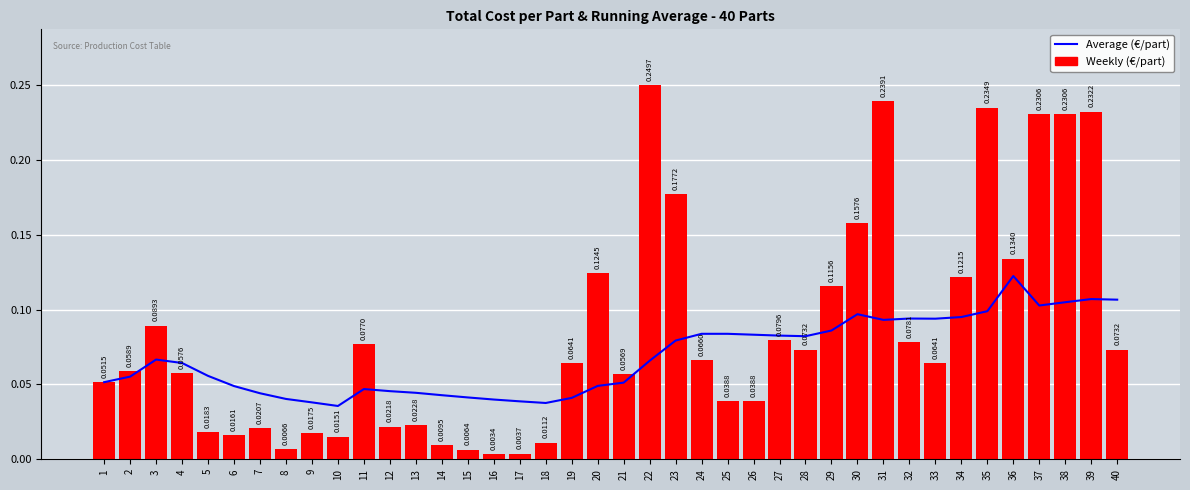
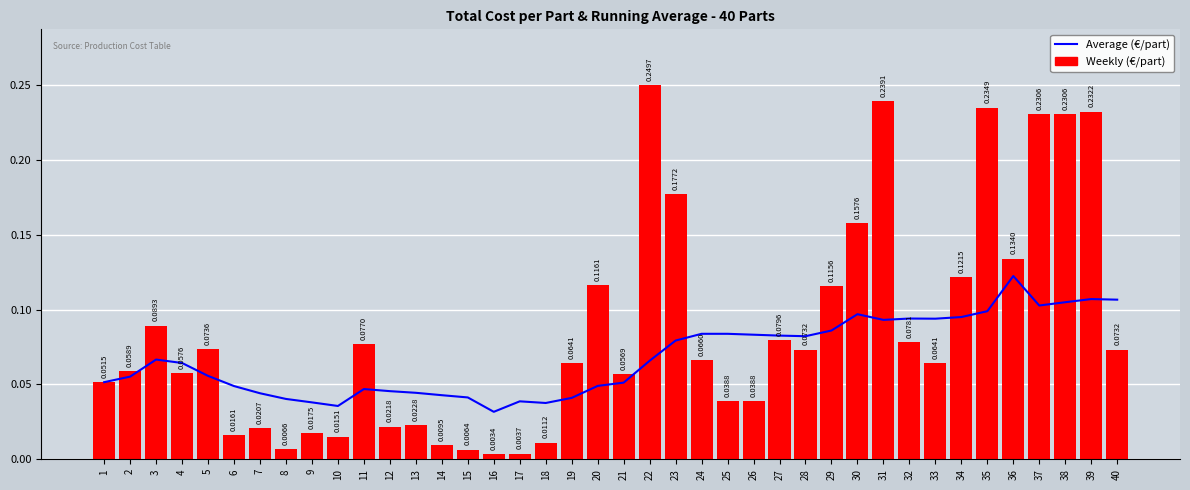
Weekly (€/part), 5: 0.0183 -> 0.0736
Average (€/part), 16: 0.040 -> 0.032
Weekly (€/part), 20: 0.1245 -> 0.1161
